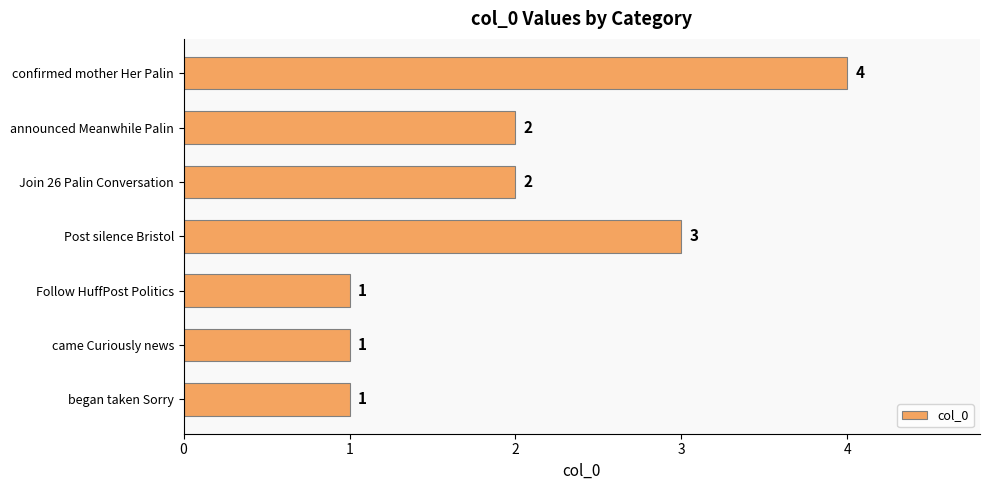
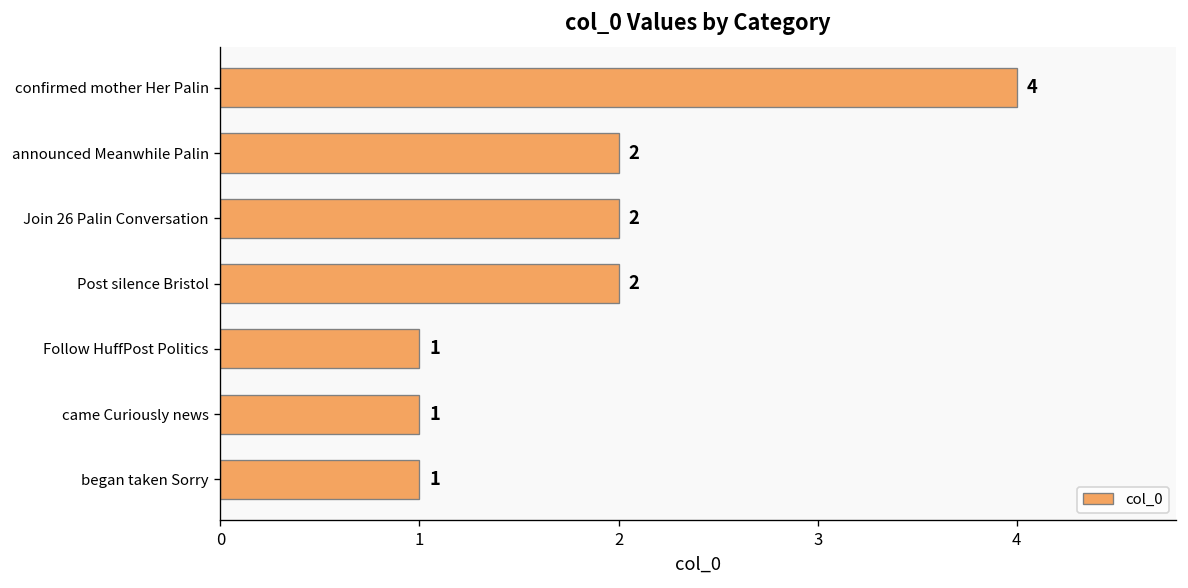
Post silence Bristol: 3 -> 2
